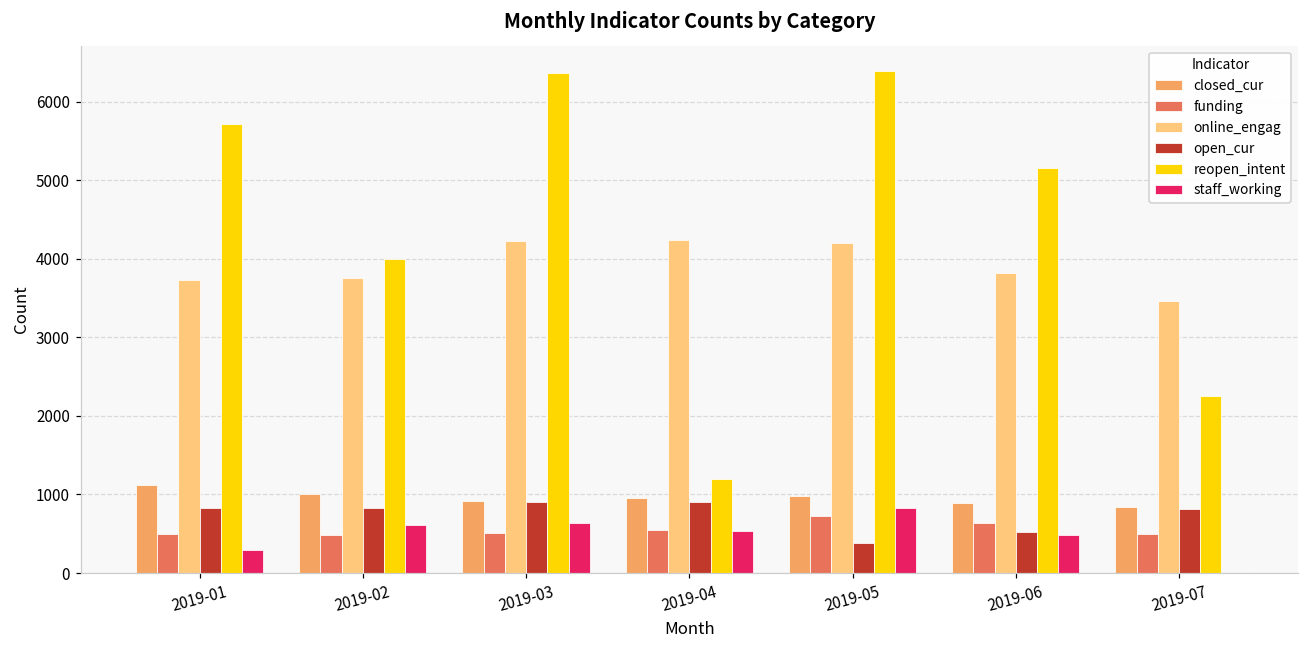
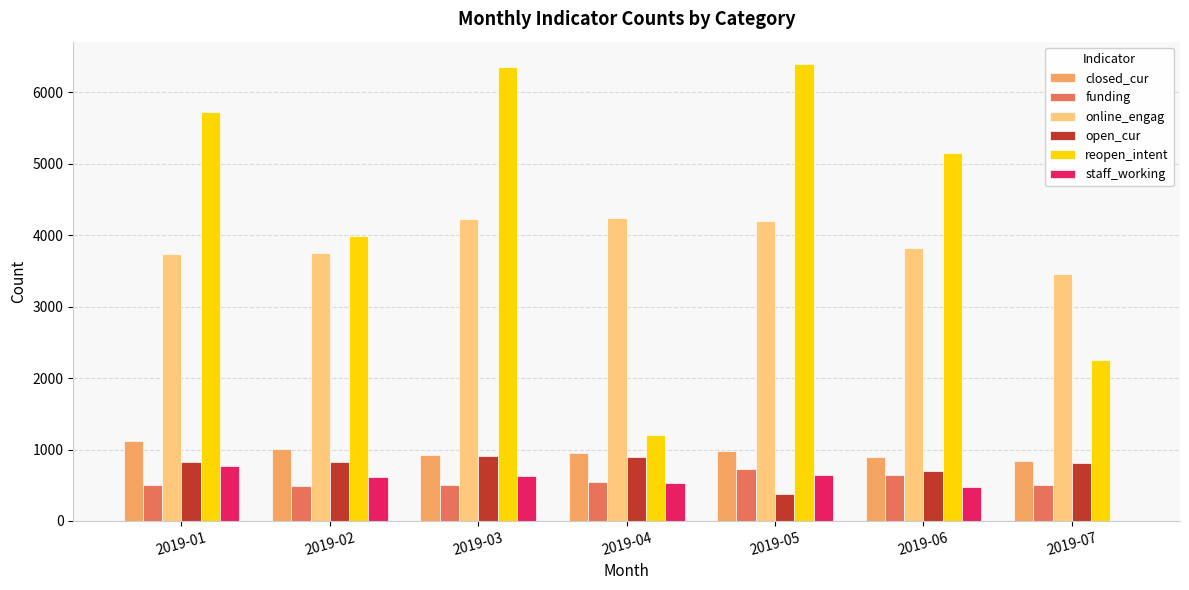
staff_working, 2019-01: 300 -> 800
staff_working, 2019-05: 800 -> 600
open_cur, 2019-06: 500 -> 700
